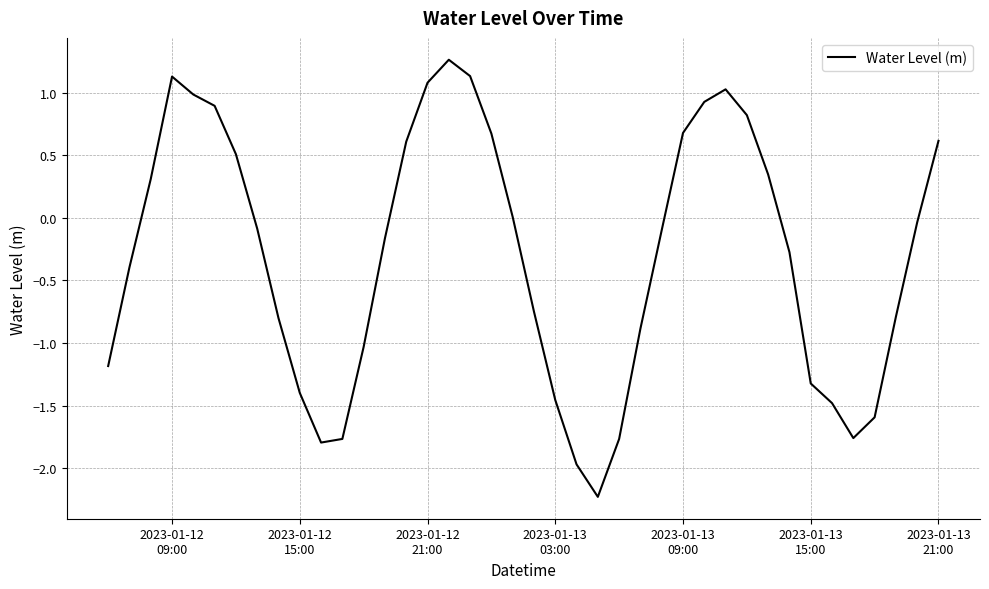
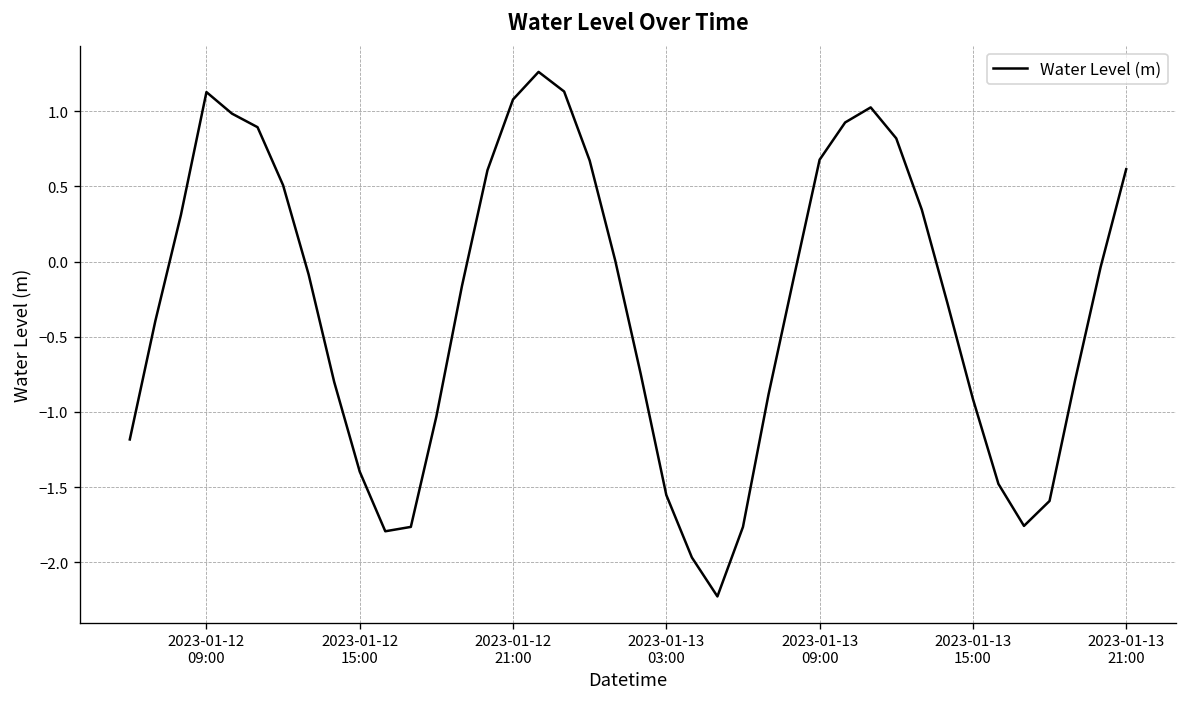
2023-01-13 03:00: -1.45 -> -1.55
2023-01-13 15:00: -1.32 -> -0.91
